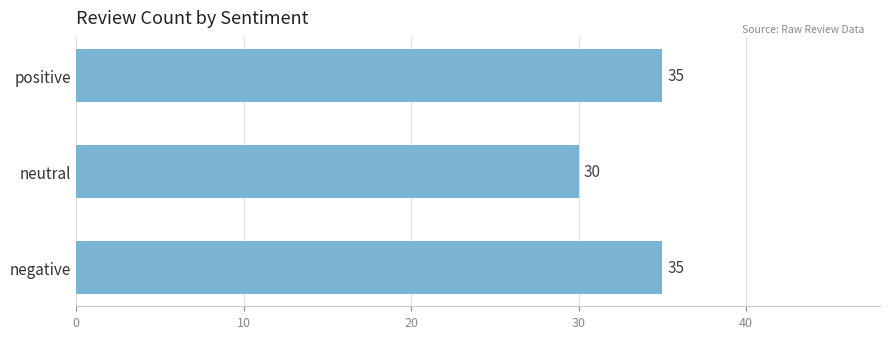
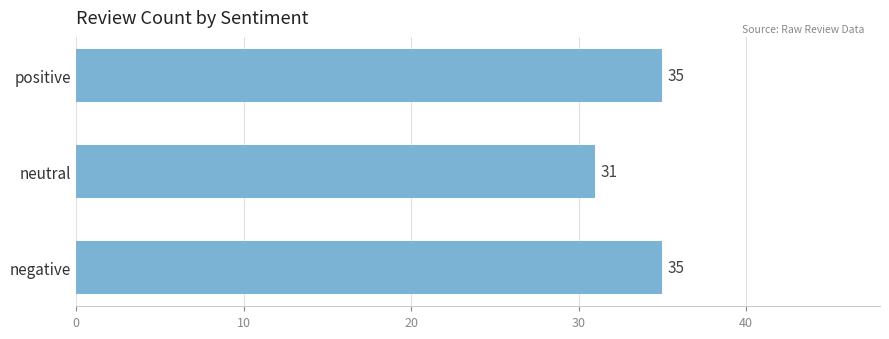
neutral: 30 -> 31
